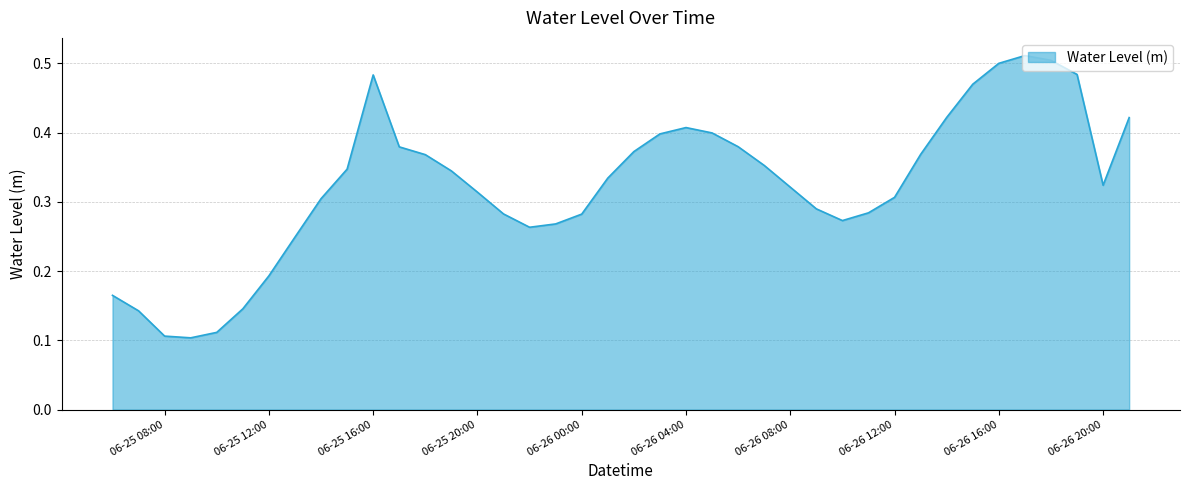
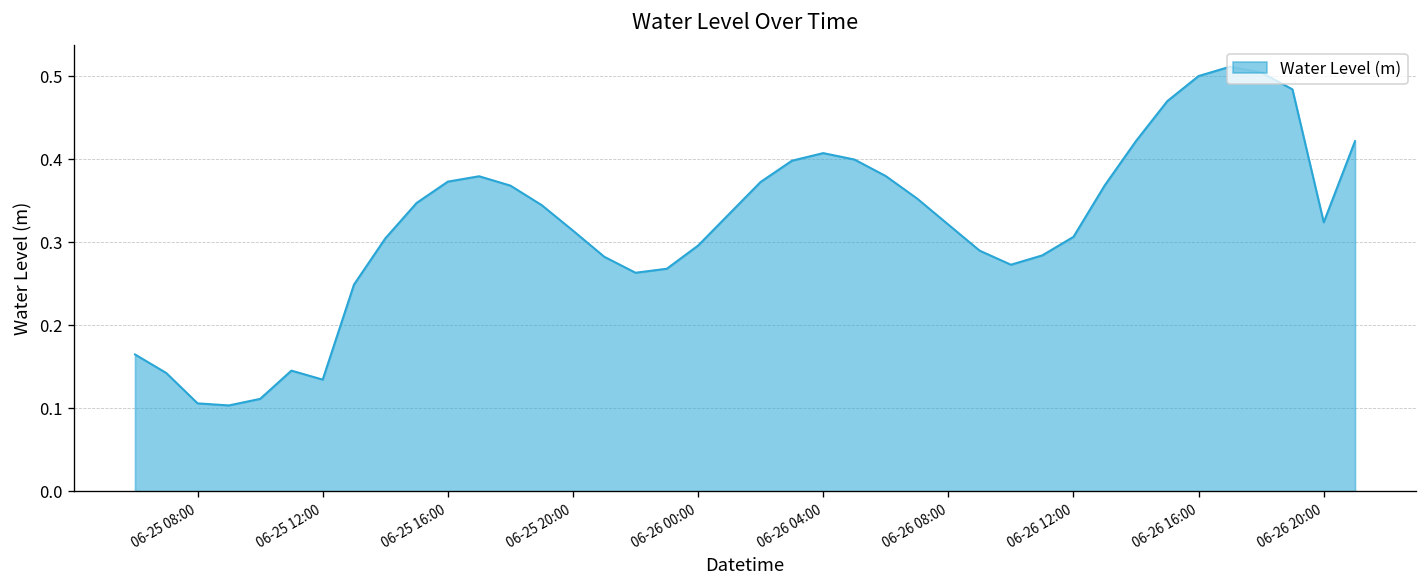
06-25 12:00: 0.19 -> 0.13
06-25 16:00: 0.48 -> 0.37
06-26 00:00: 0.28 -> 0.30
